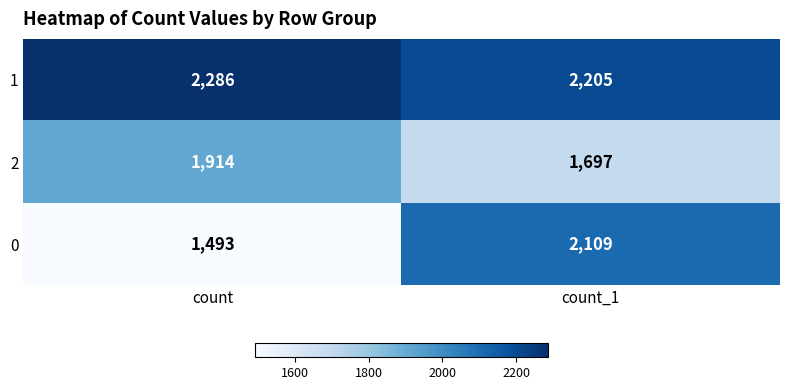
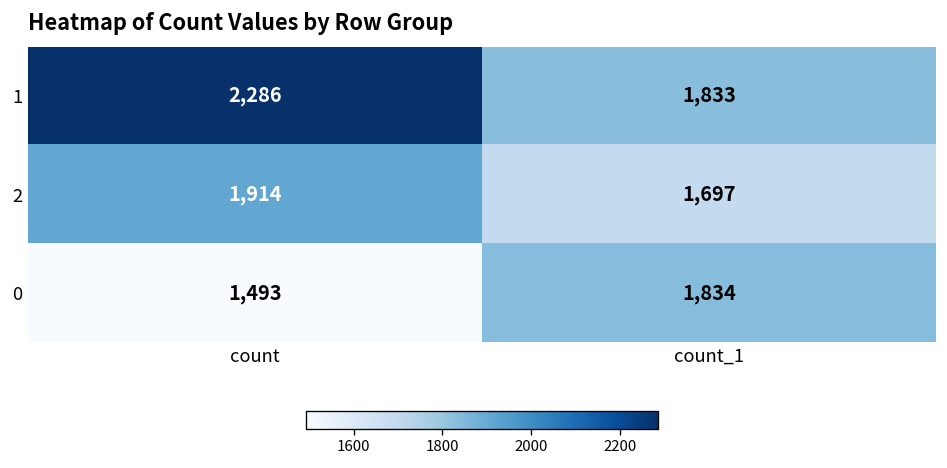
1, count_1: 2,205 -> 1,833
0, count_1: 2,109 -> 1,834
